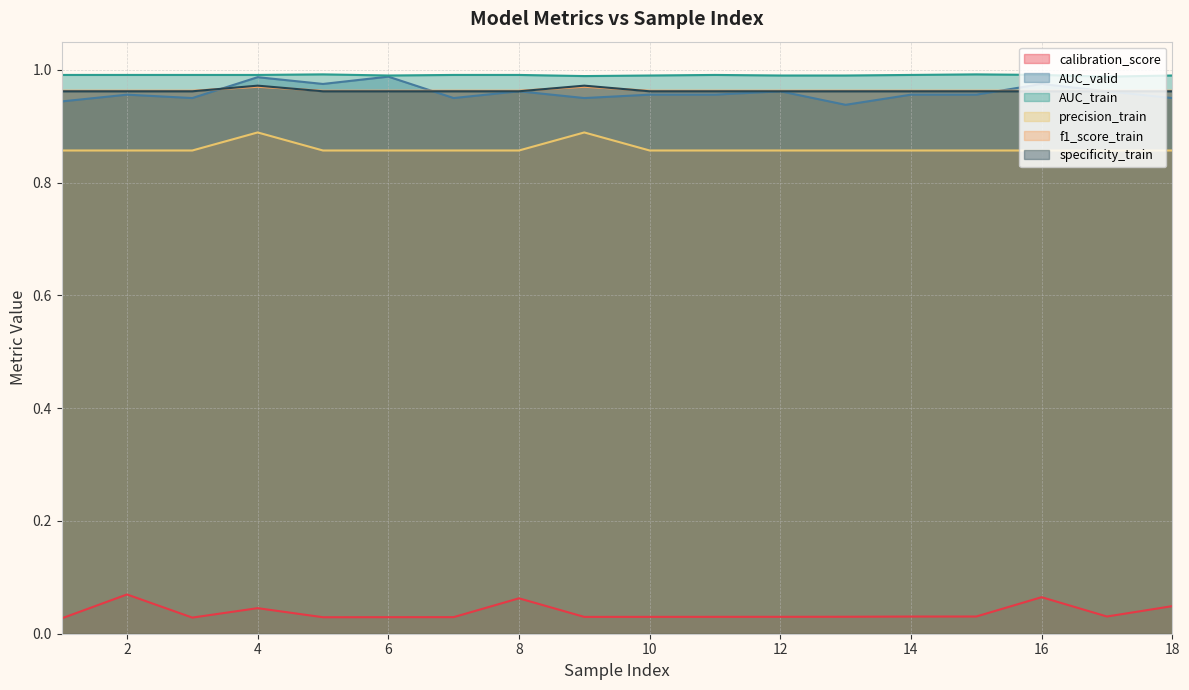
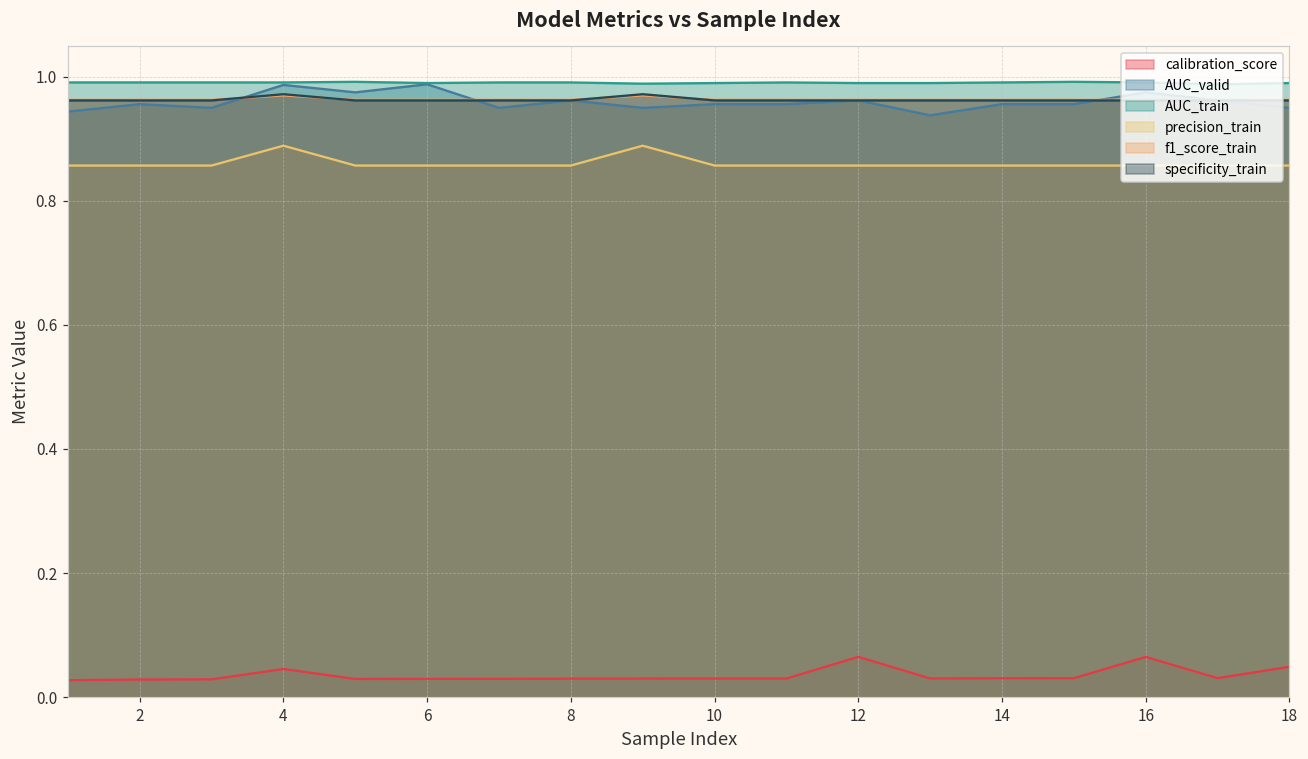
calibration_score, 2: 0.07 -> 0.03
calibration_score, 8: 0.06 -> 0.03
calibration_score, 12: 0.03 -> 0.06
